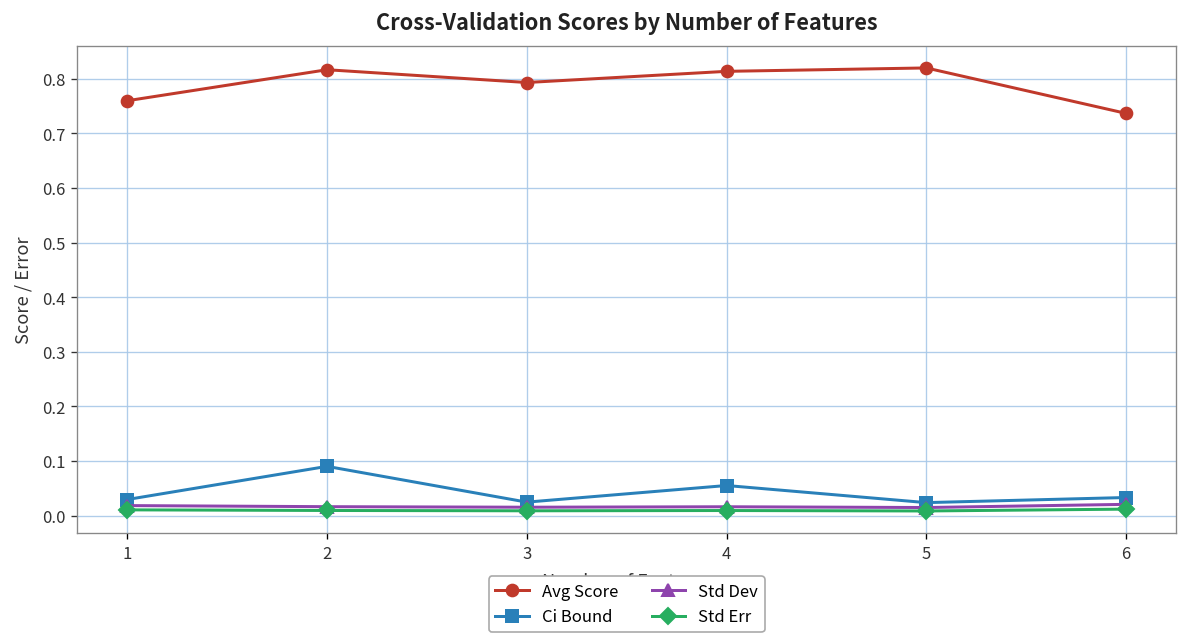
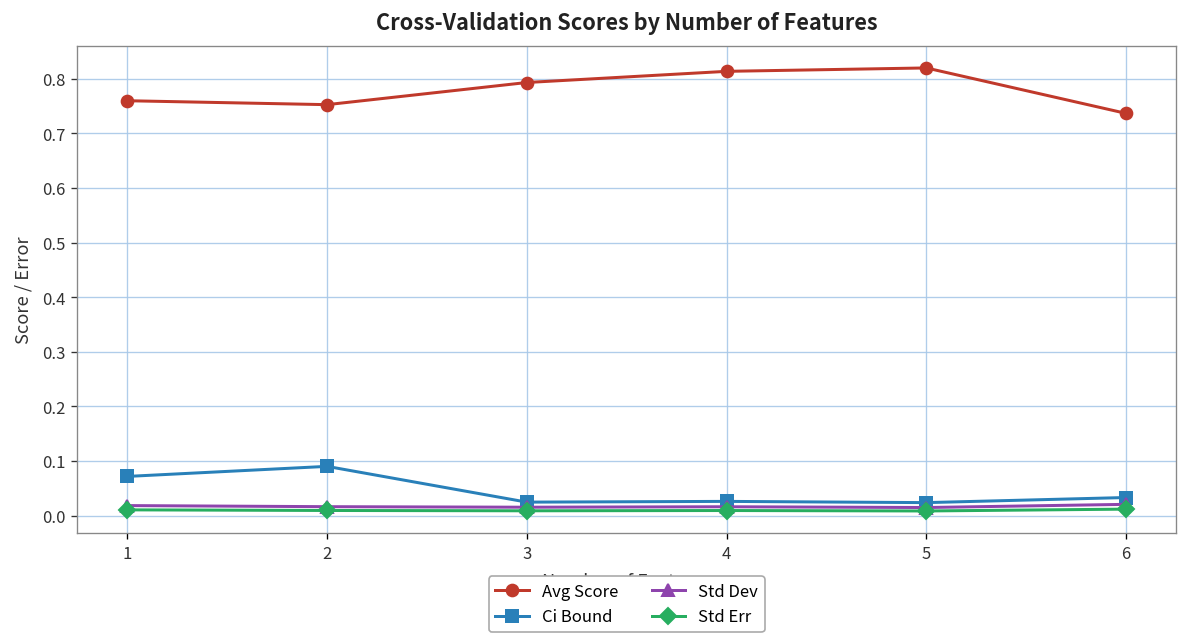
Ci Bound, 1: 0.03 -> 0.07
Avg Score, 2: 0.82 -> 0.75
Ci Bound, 4: 0.06 -> 0.03
